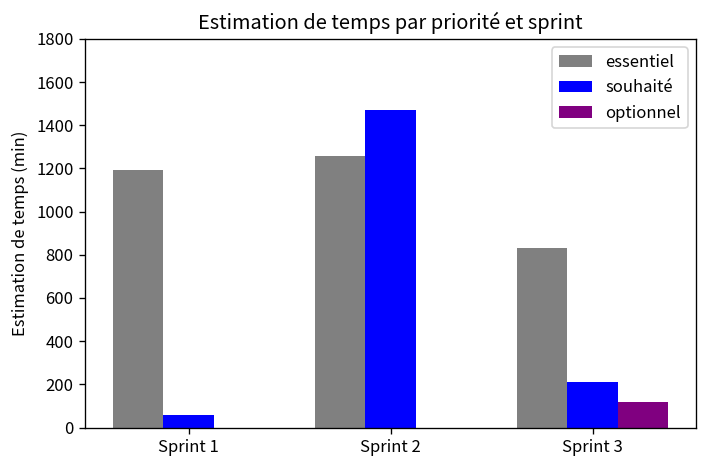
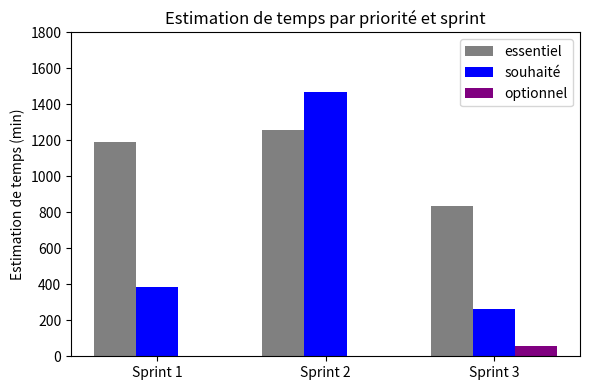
souhaité, Sprint 1: 60 -> 390
souhaité, Sprint 3: 210 -> 260
optionnel, Sprint 3: 120 -> 60
